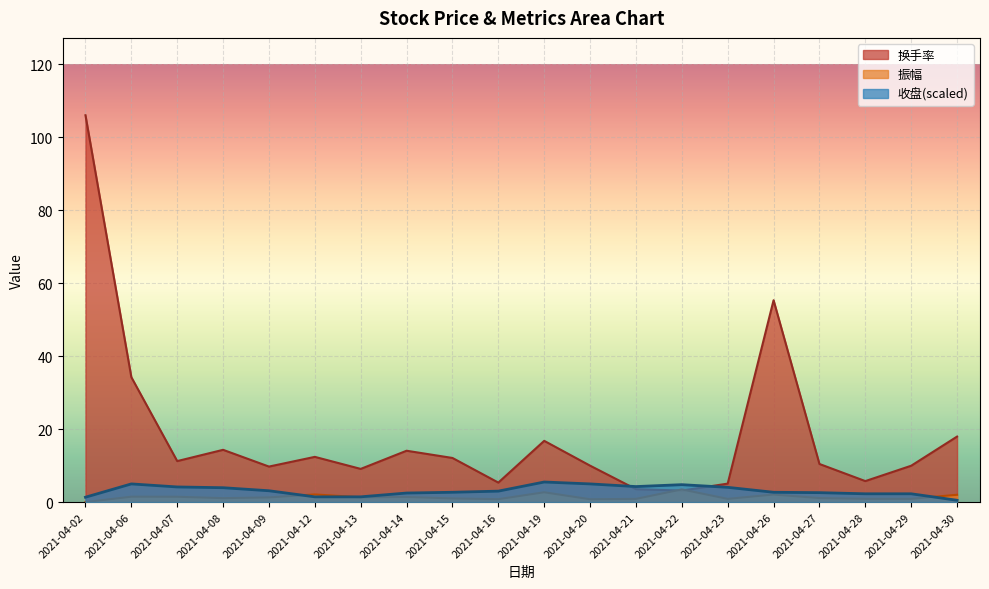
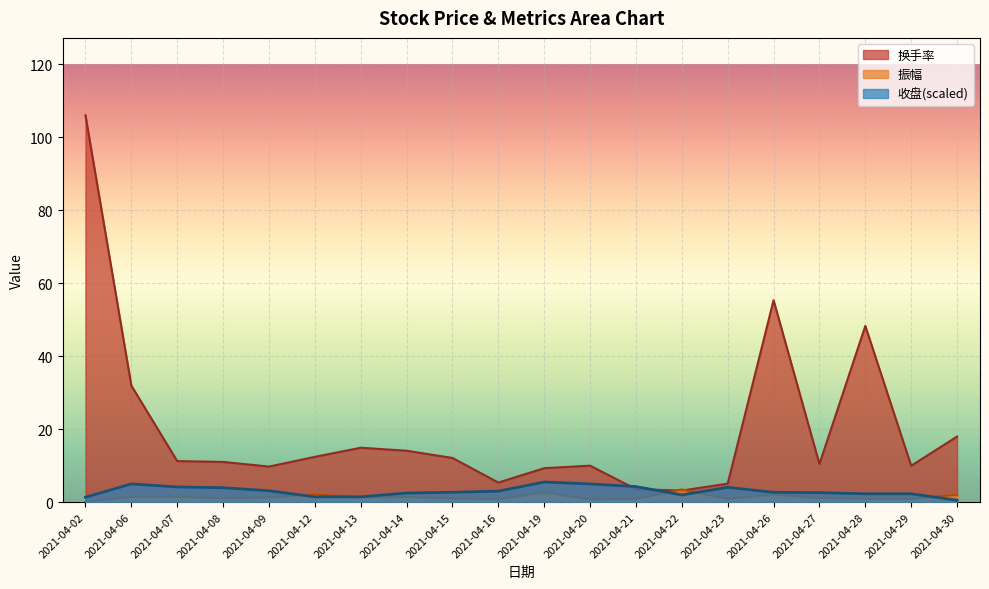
换手率, 2021-04-06: 34 -> 32
换手率, 2021-04-08: 14 -> 11
换手率, 2021-04-13: 9 -> 15
换手率, 2021-04-19: 17 -> 9
收盘(scaled), 2021-04-22: 5 -> 2
换手率, 2021-04-28: 6 -> 48
